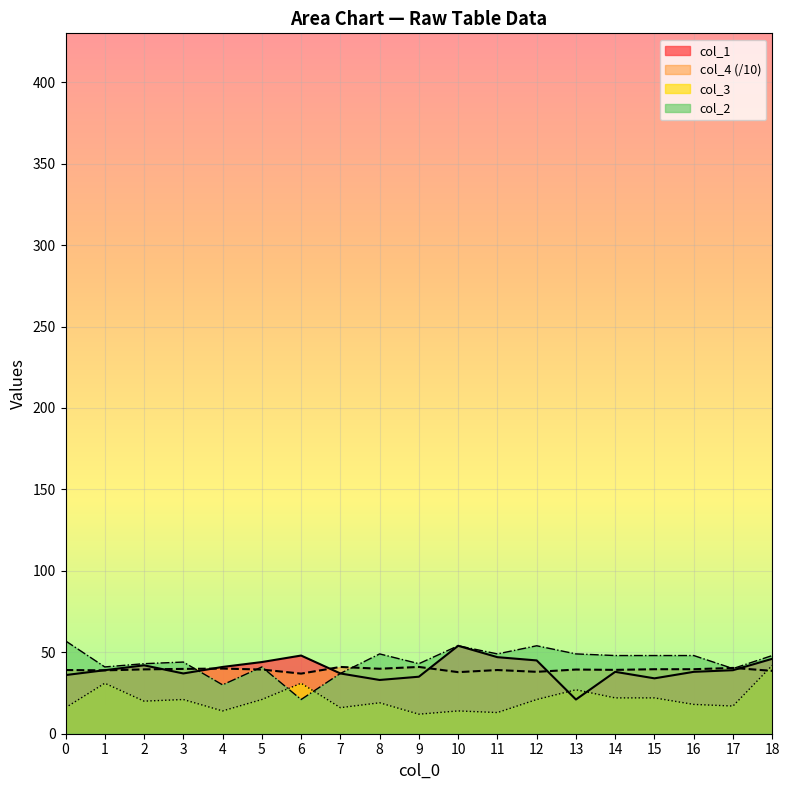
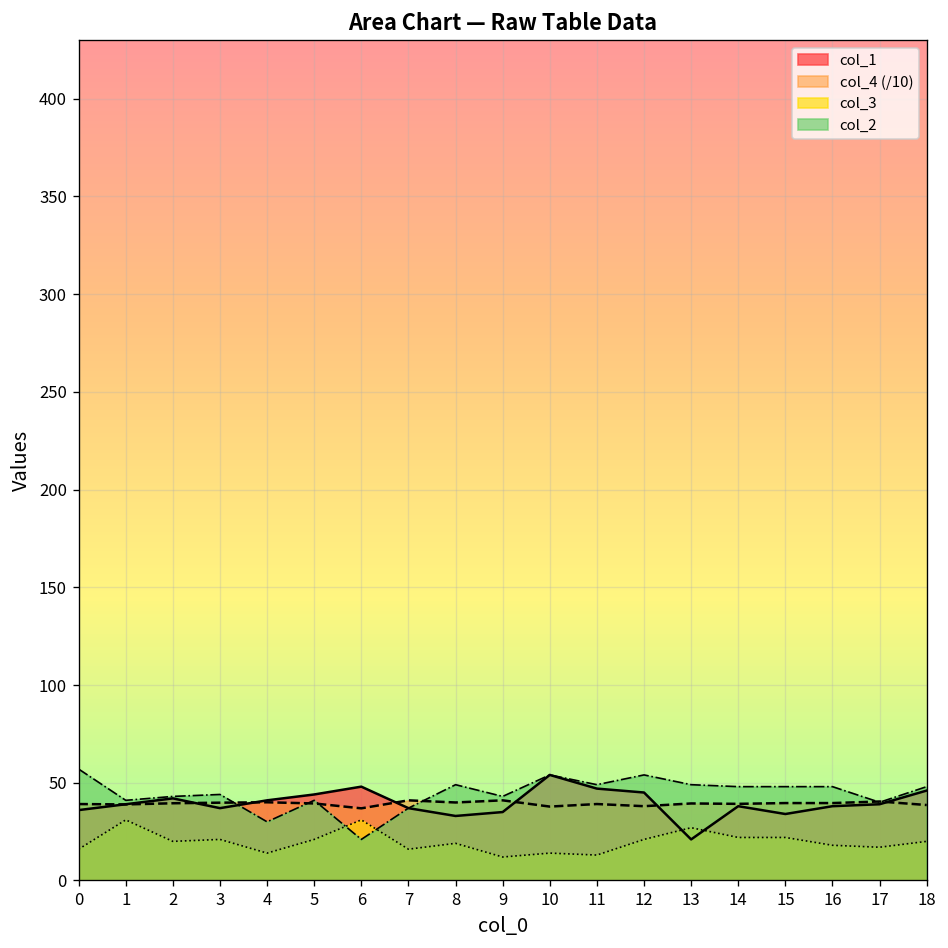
col_3, 18: 42 -> 20
